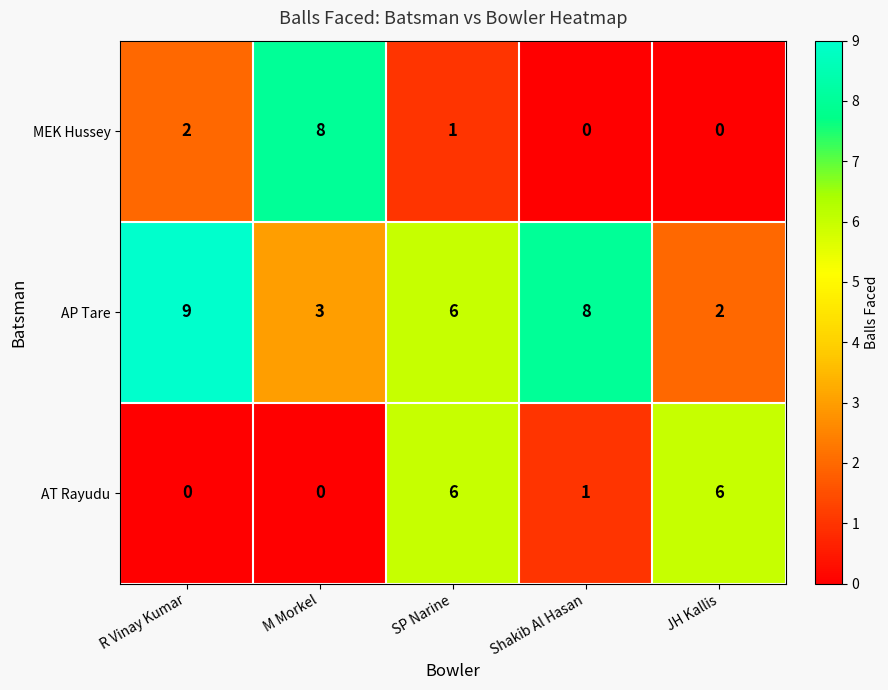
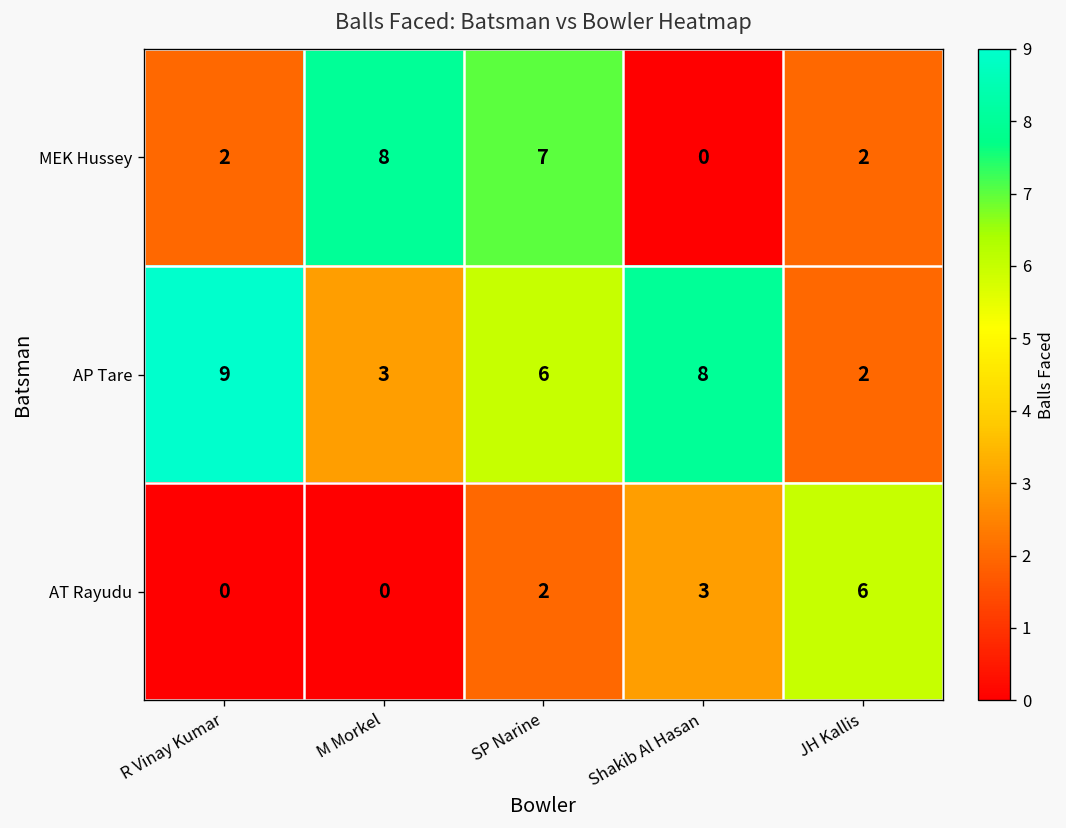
MEK Hussey, SP Narine: 1 -> 7
MEK Hussey, JH Kallis: 0 -> 2
AT Rayudu, SP Narine: 6 -> 2
AT Rayudu, Shakib Al Hasan: 1 -> 3
